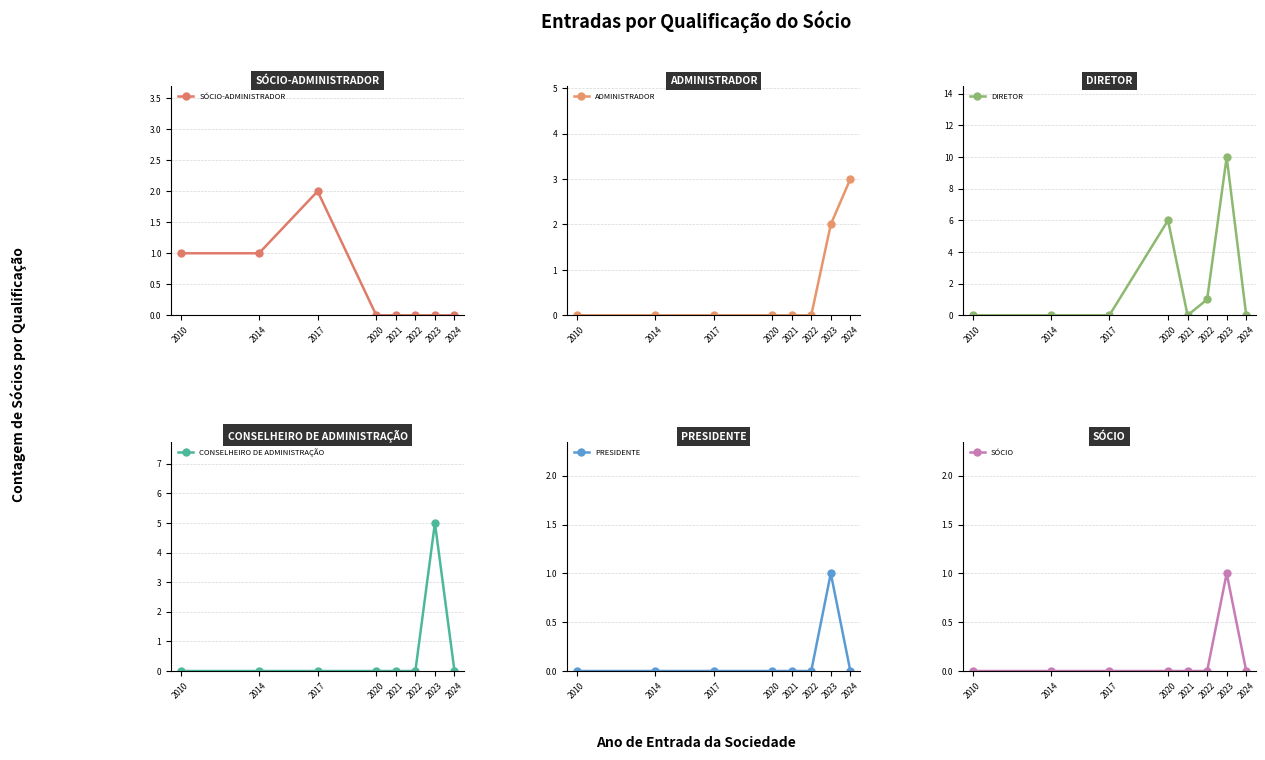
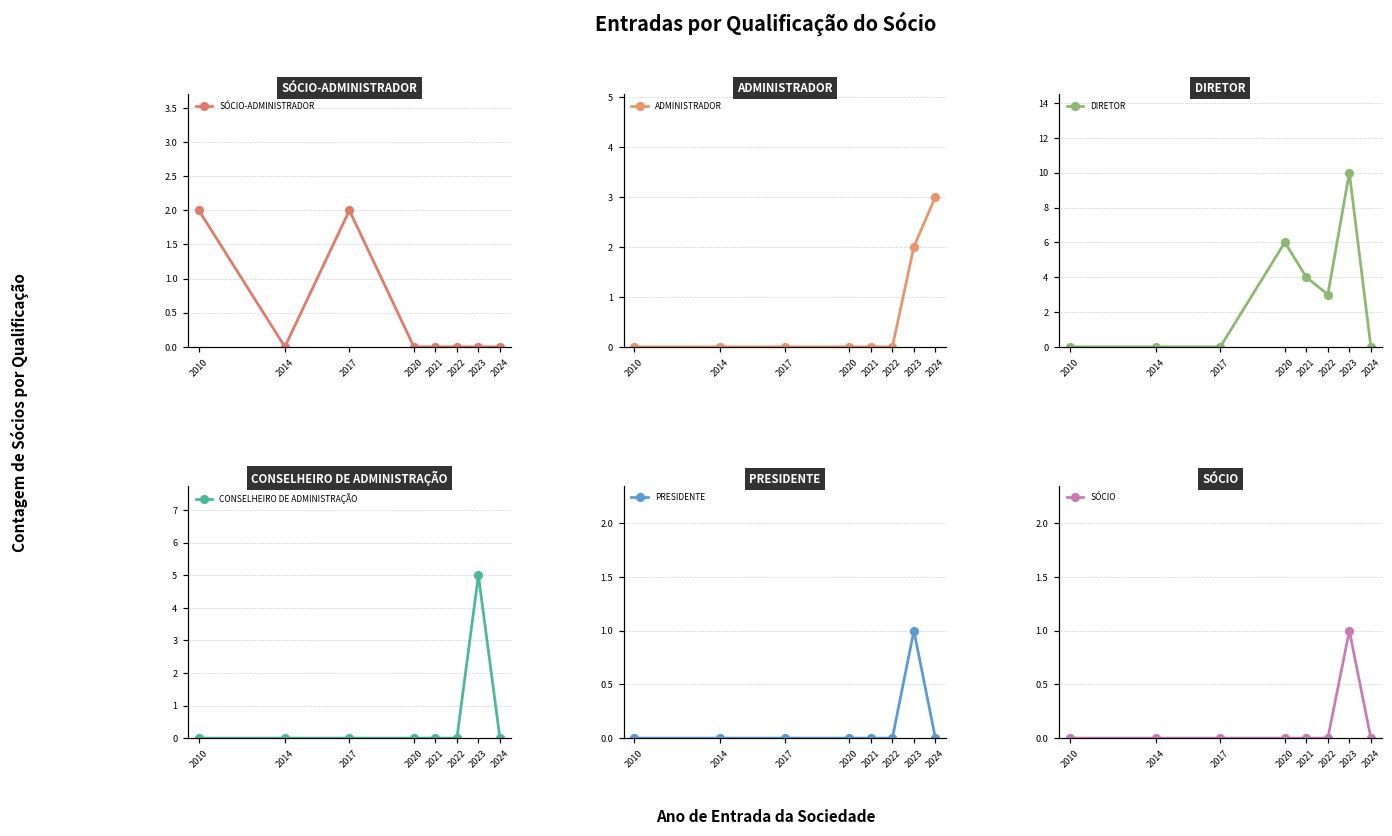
SÓCIO-ADMINISTRADOR, 2010: 1 -> 2
SÓCIO-ADMINISTRADOR, 2014: 1 -> 0
DIRETOR, 2021: 0 -> 4
DIRETOR, 2022: 1 -> 3
